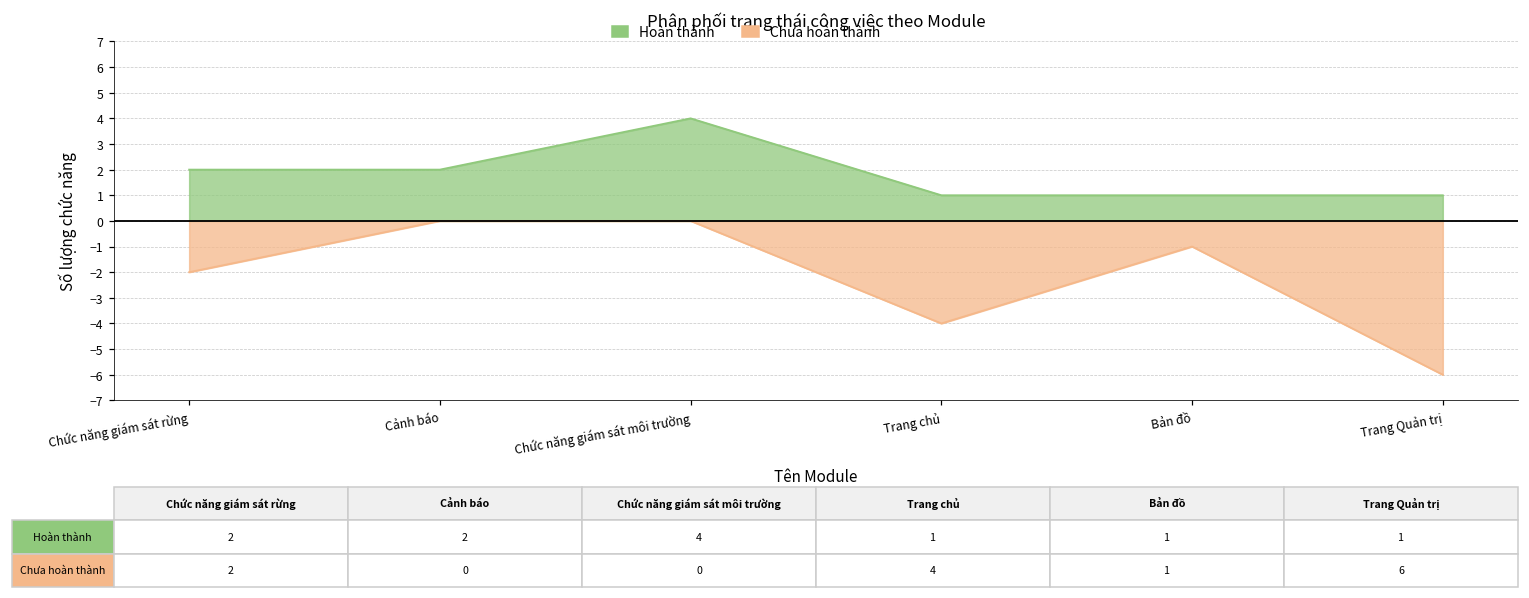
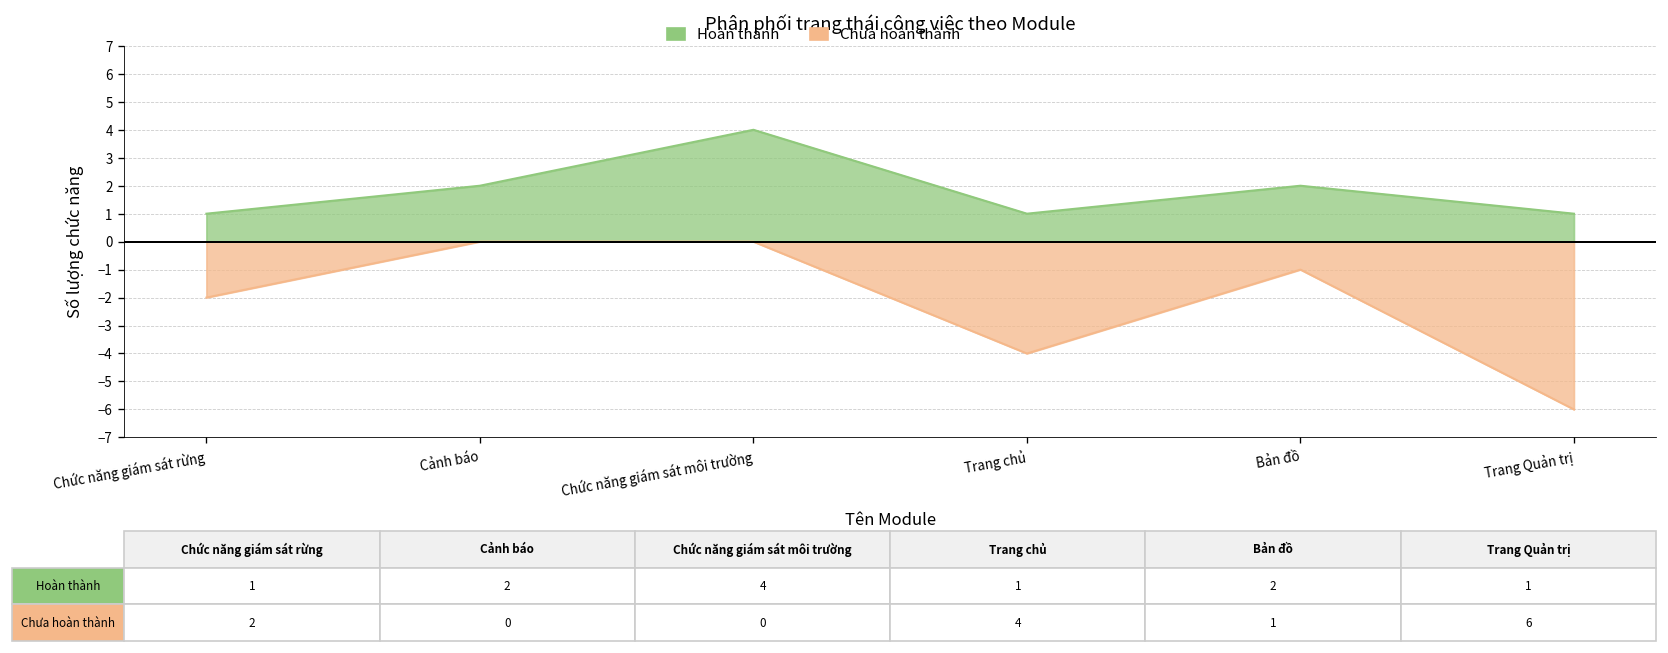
Hoàn thành, Chức năng giám sát rừng: 2 -> 1
Hoàn thành, Bản đồ: 1 -> 2
